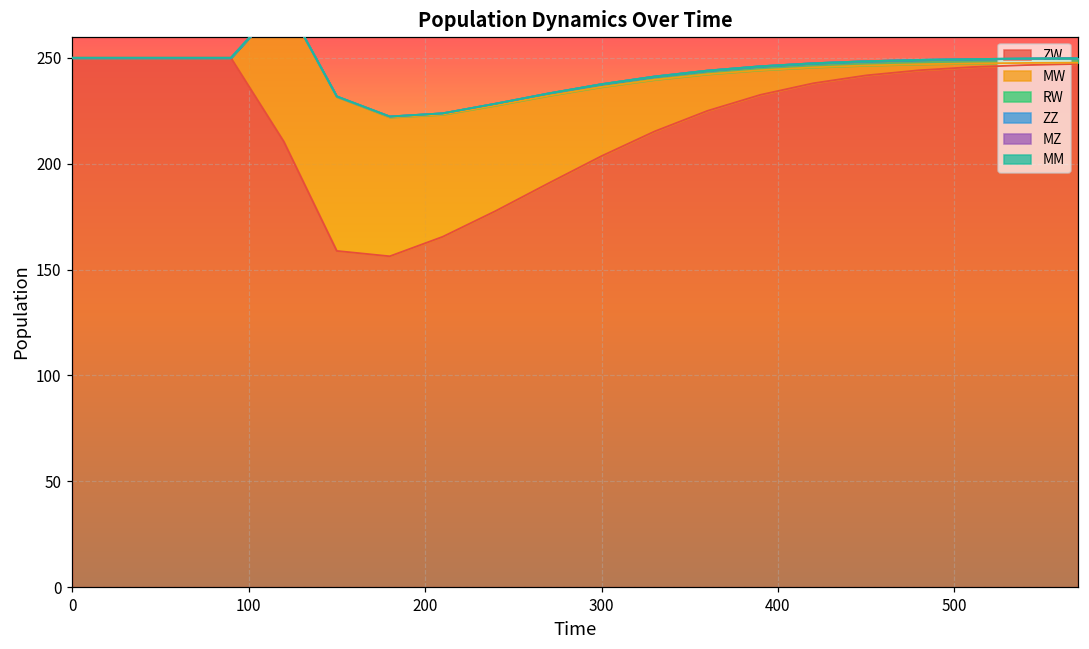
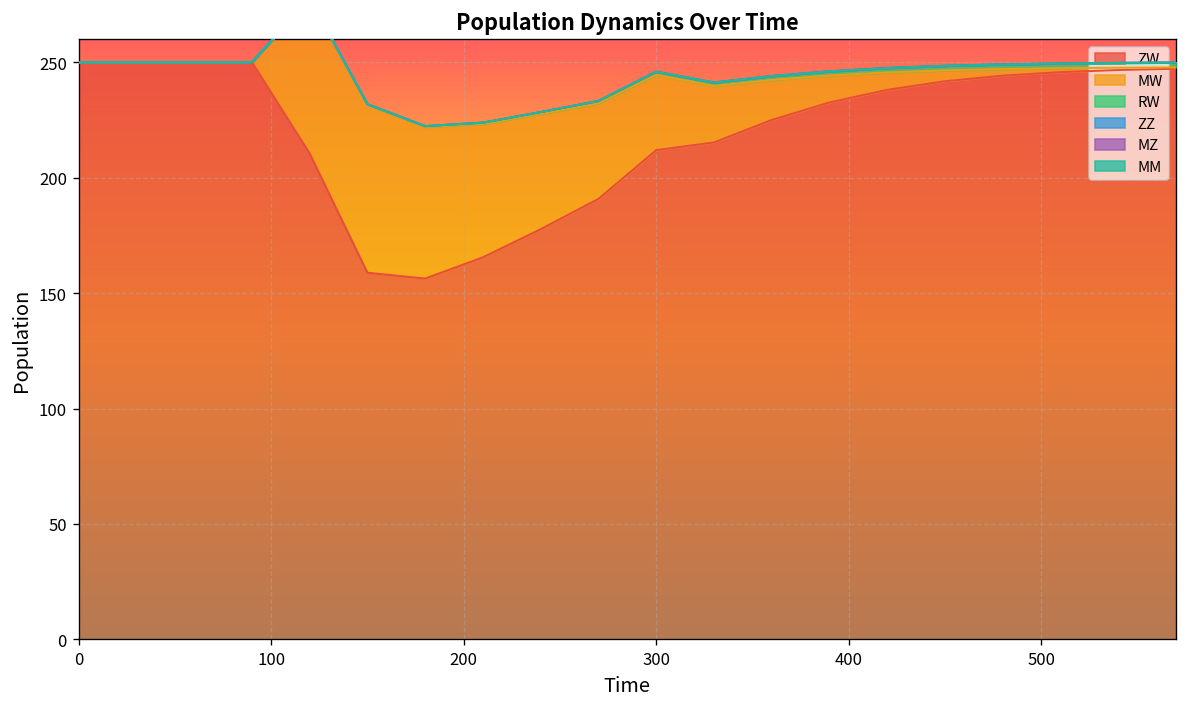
ZW, 300: 204 -> 212
